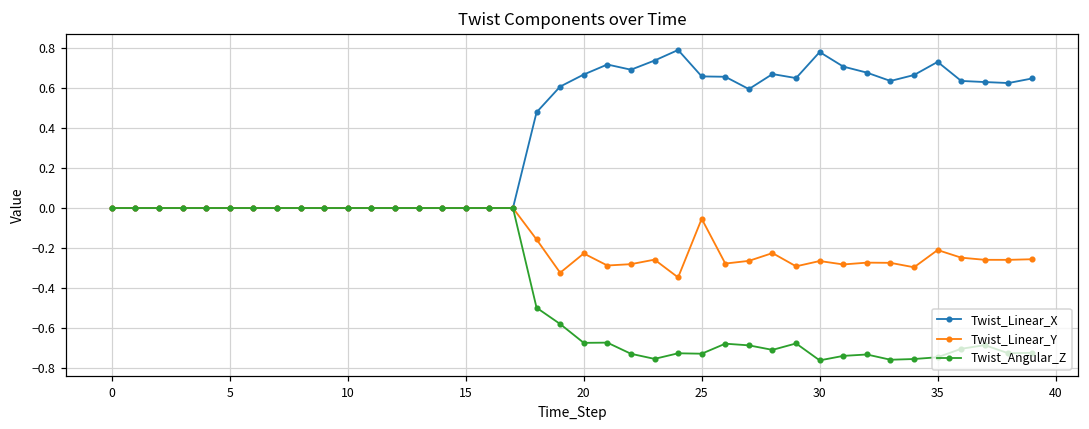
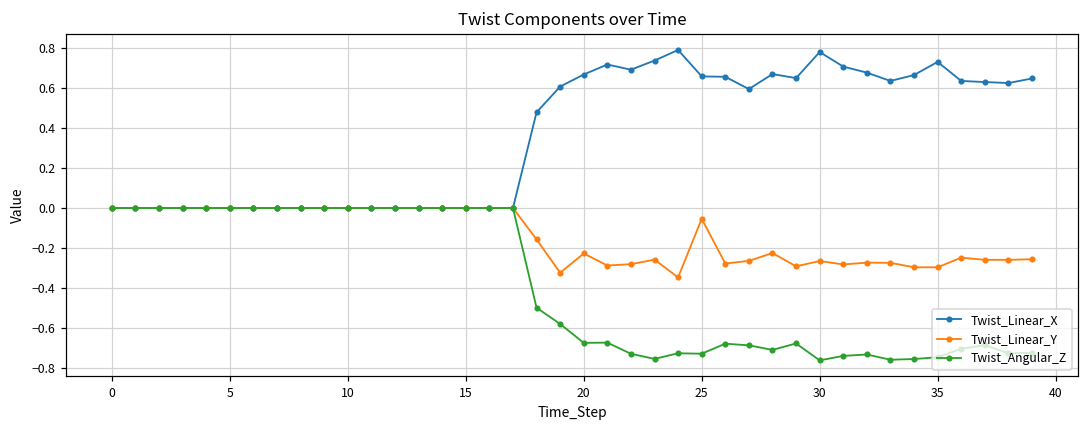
Twist_Linear_Y, 35: -0.21 -> -0.30
